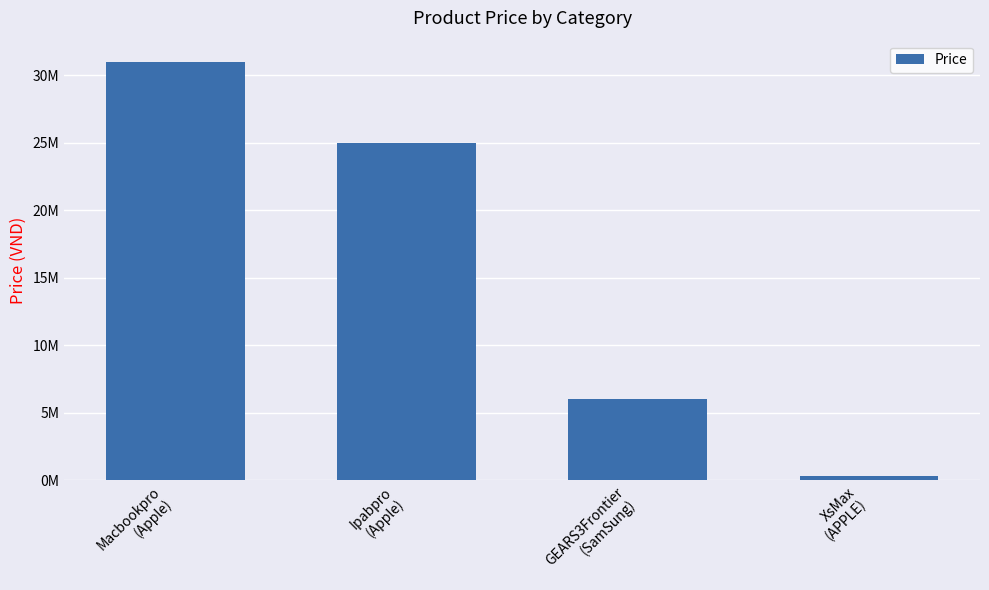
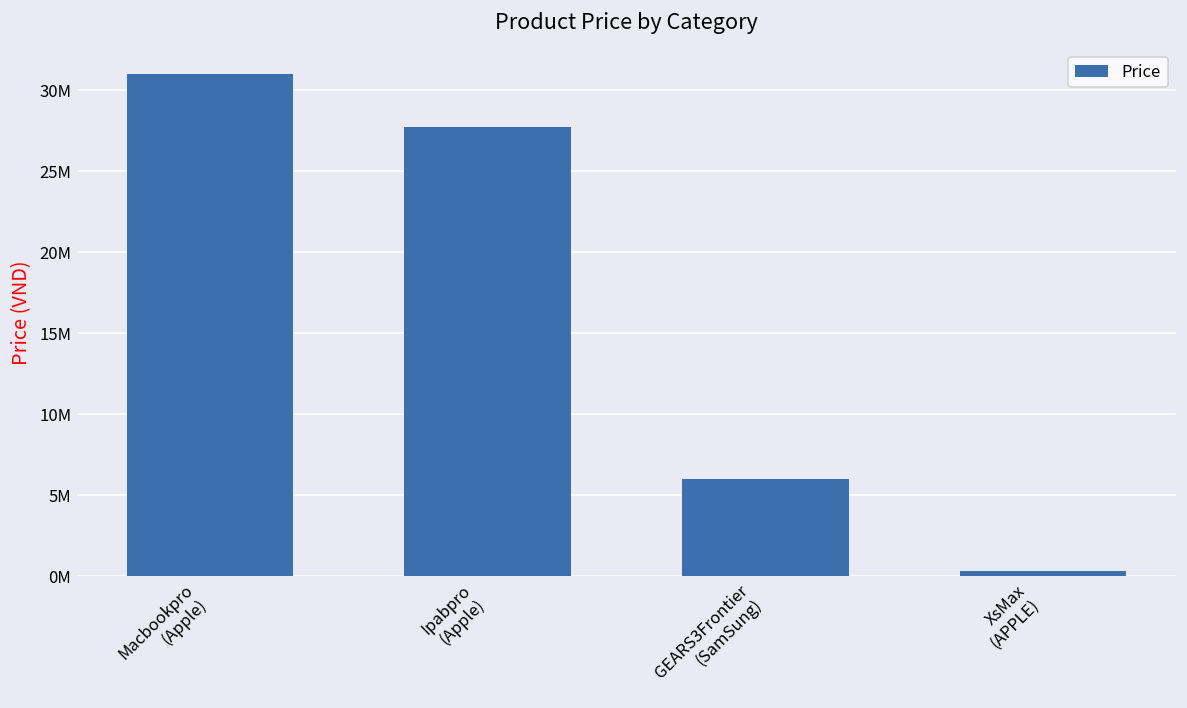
Ipabpro (Apple): 25000000 -> 27800000
